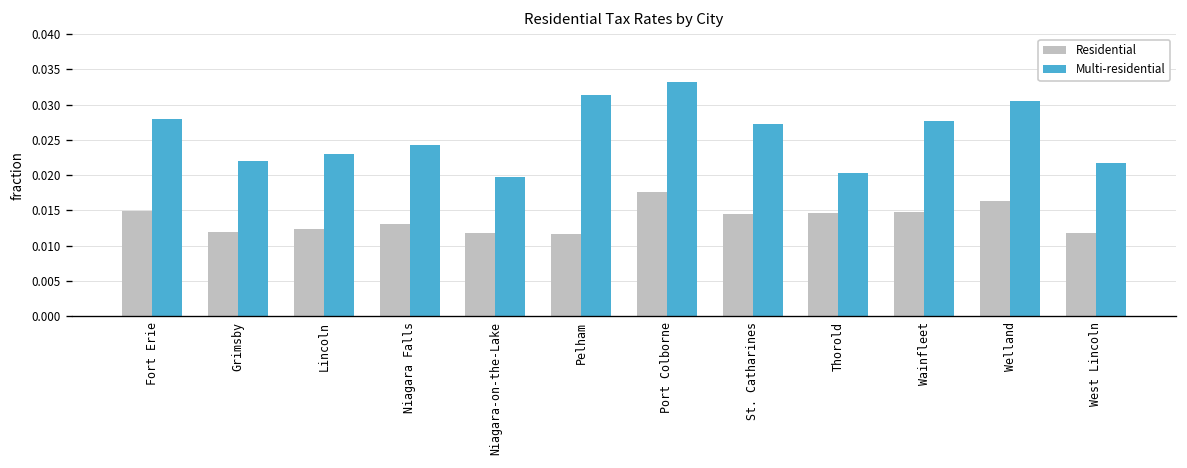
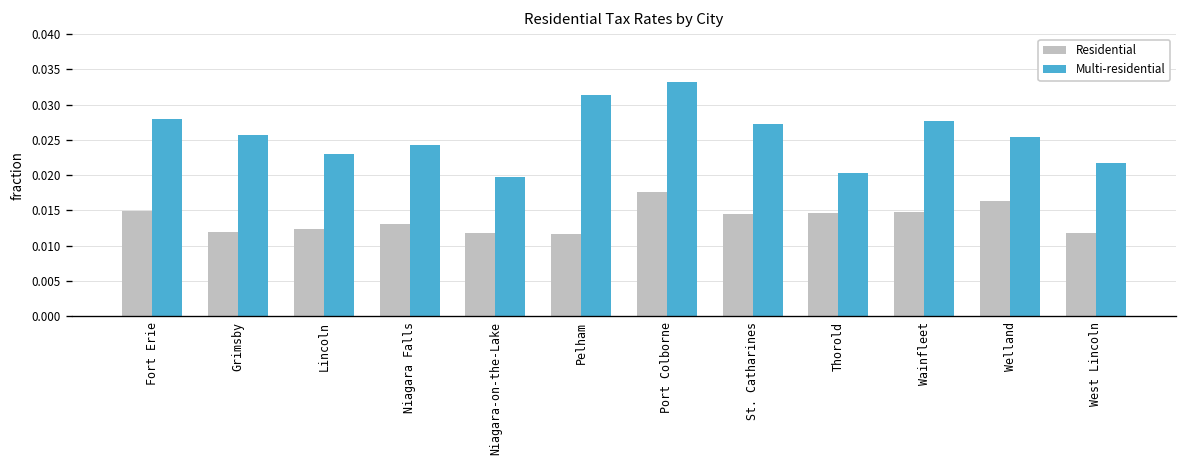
Multi-residential, Grimsby: 0.022 -> 0.026
Multi-residential, Welland: 0.031 -> 0.025
